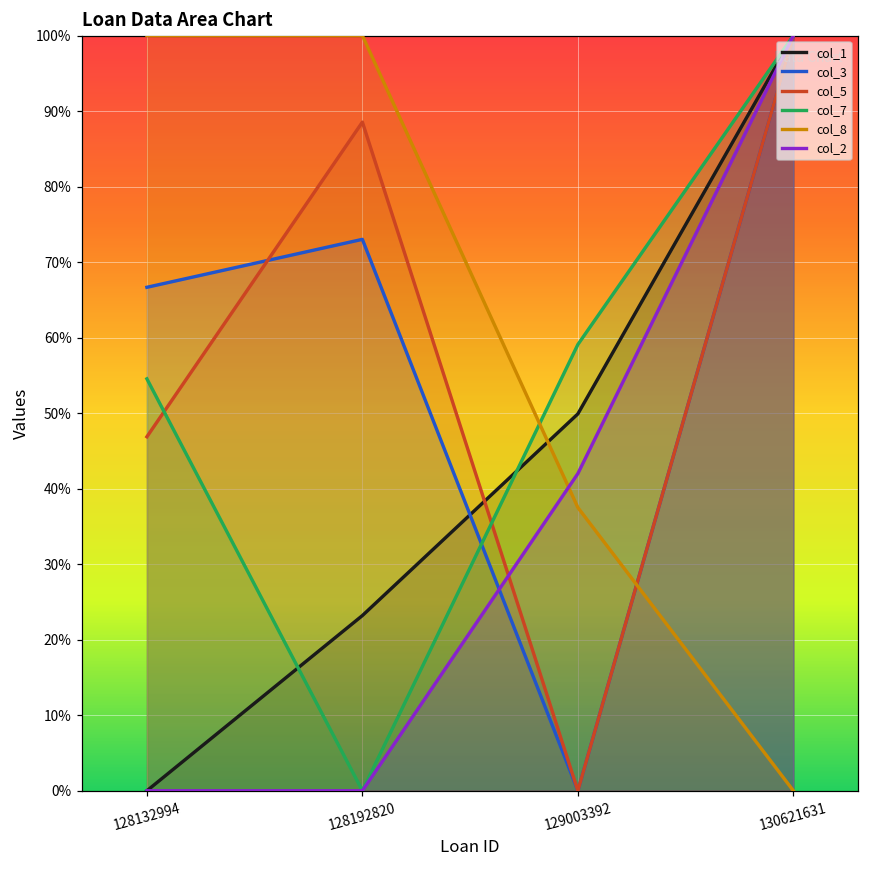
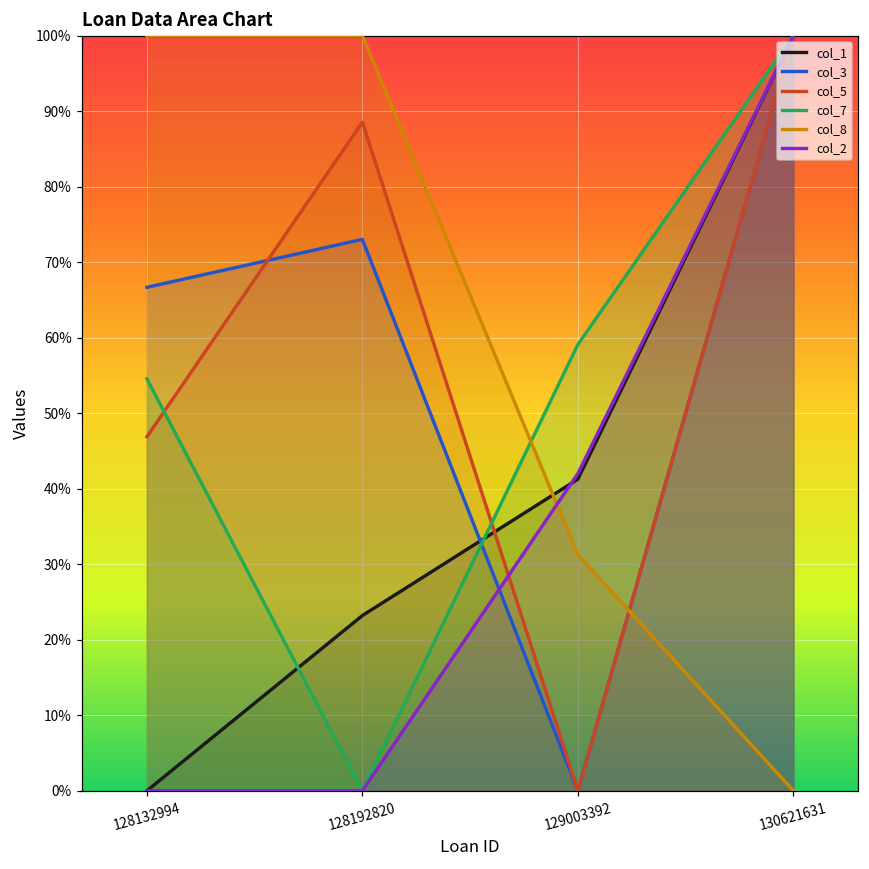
col_1, 129003392: 50% -> 41%
col_8, 129003392: 38% -> 31%
